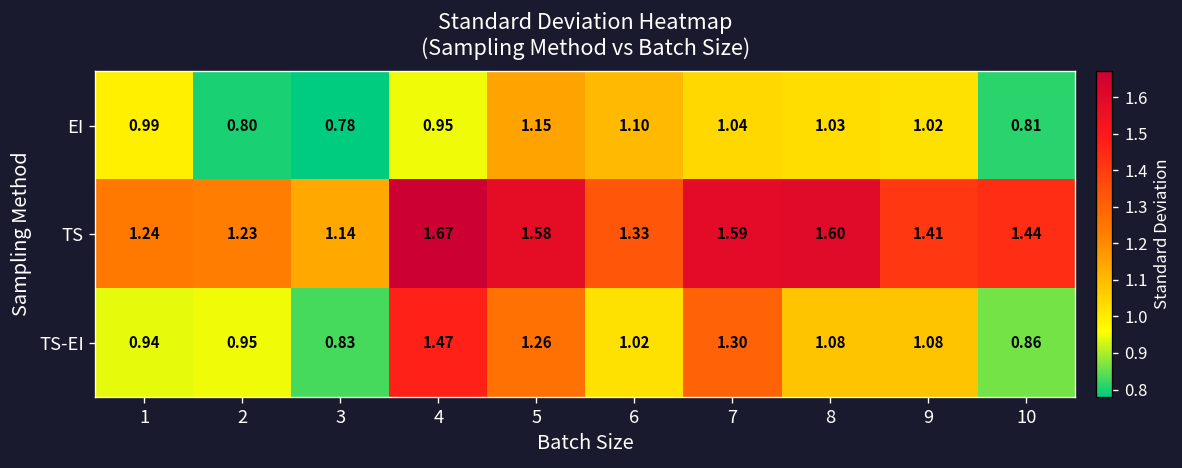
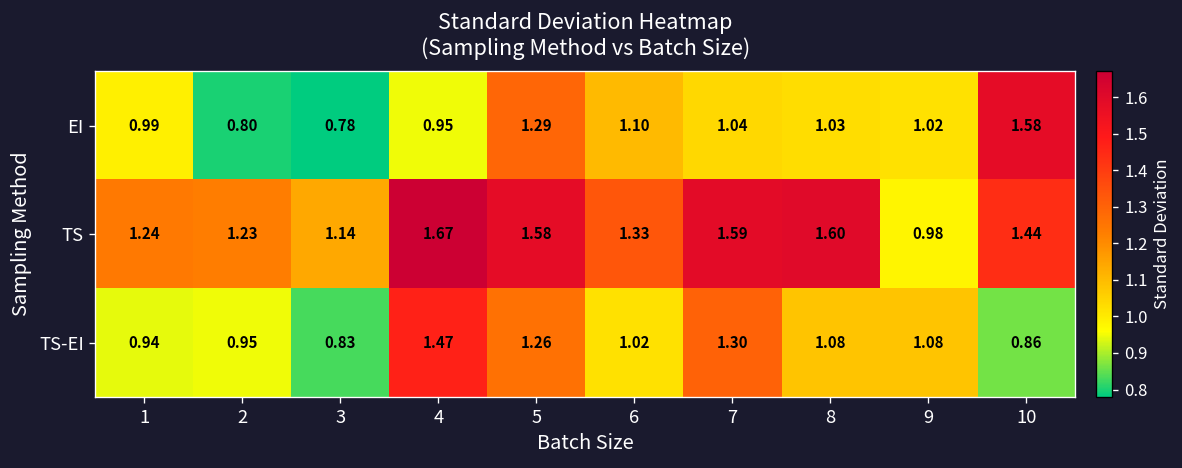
EI, 5: 1.15 -> 1.29
EI, 10: 0.81 -> 1.58
TS, 9: 1.41 -> 0.98
